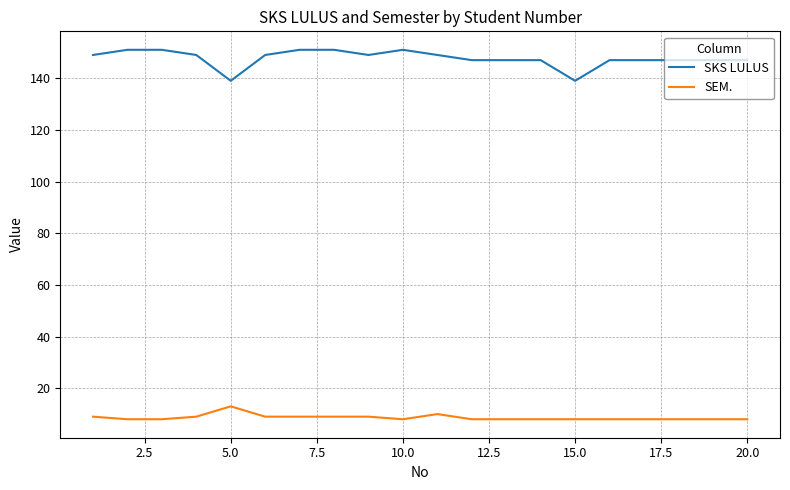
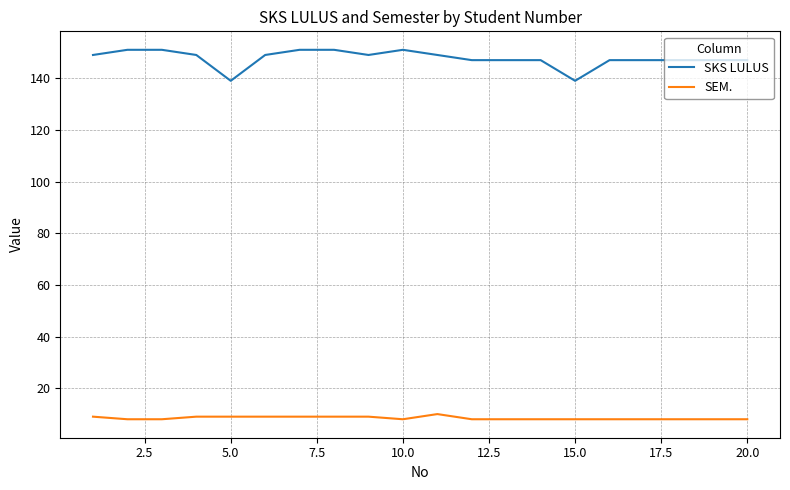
SEM., 5.0: 13 -> 9
